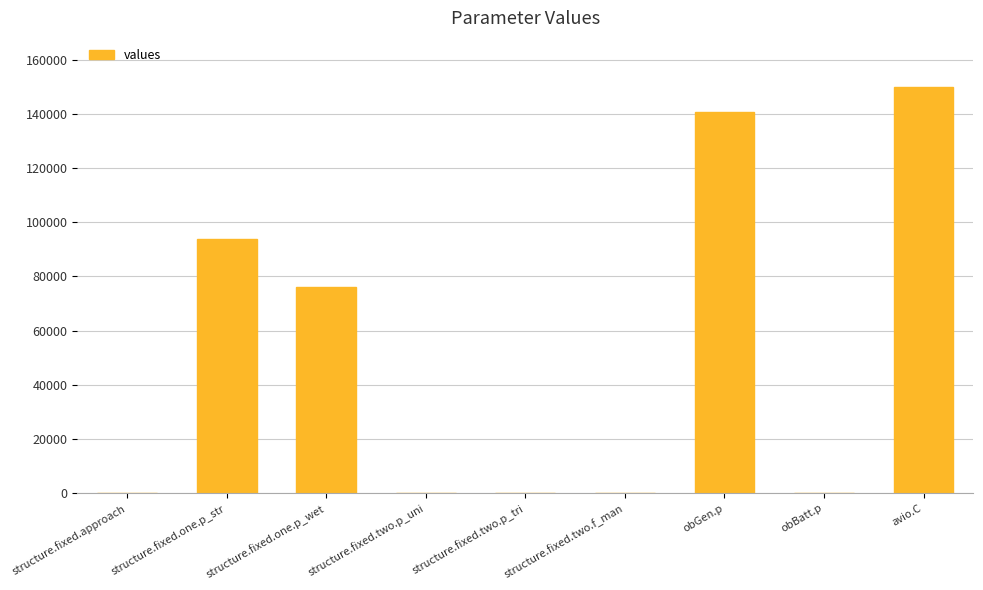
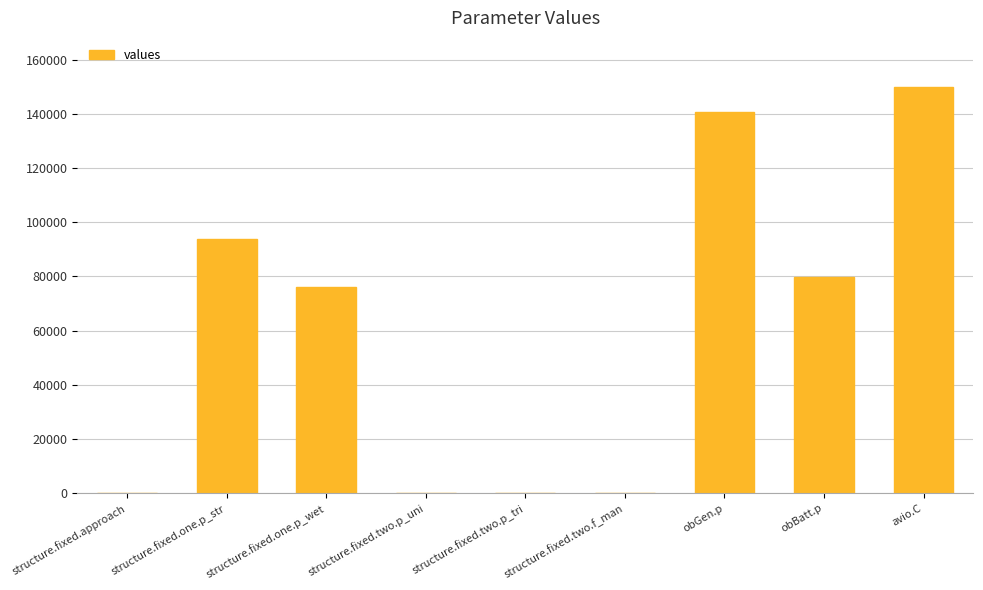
obBatt.p: 0 -> 80000
